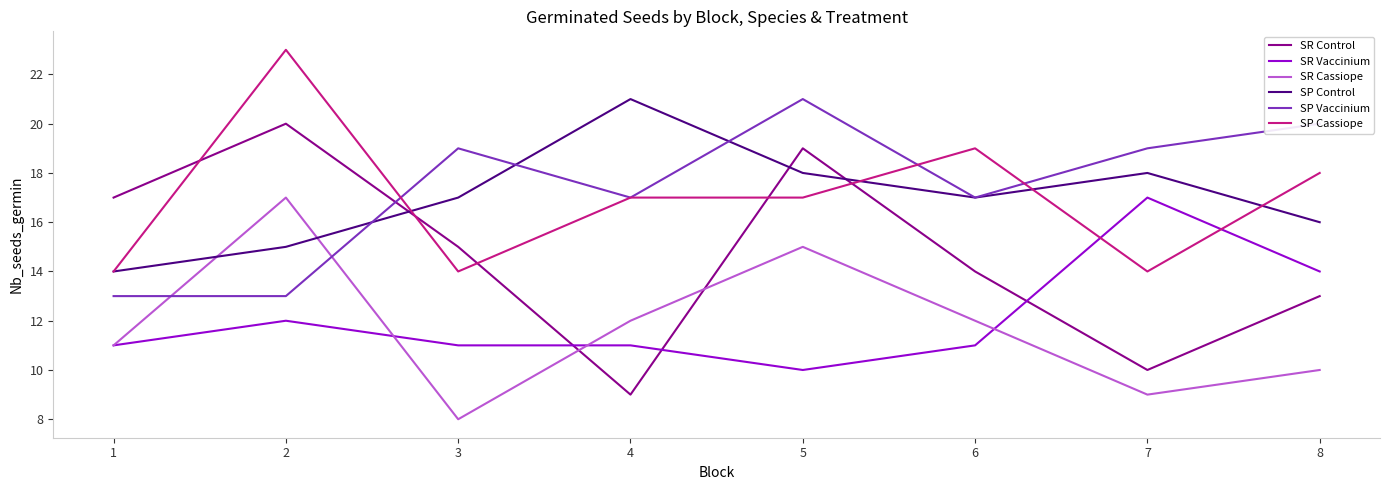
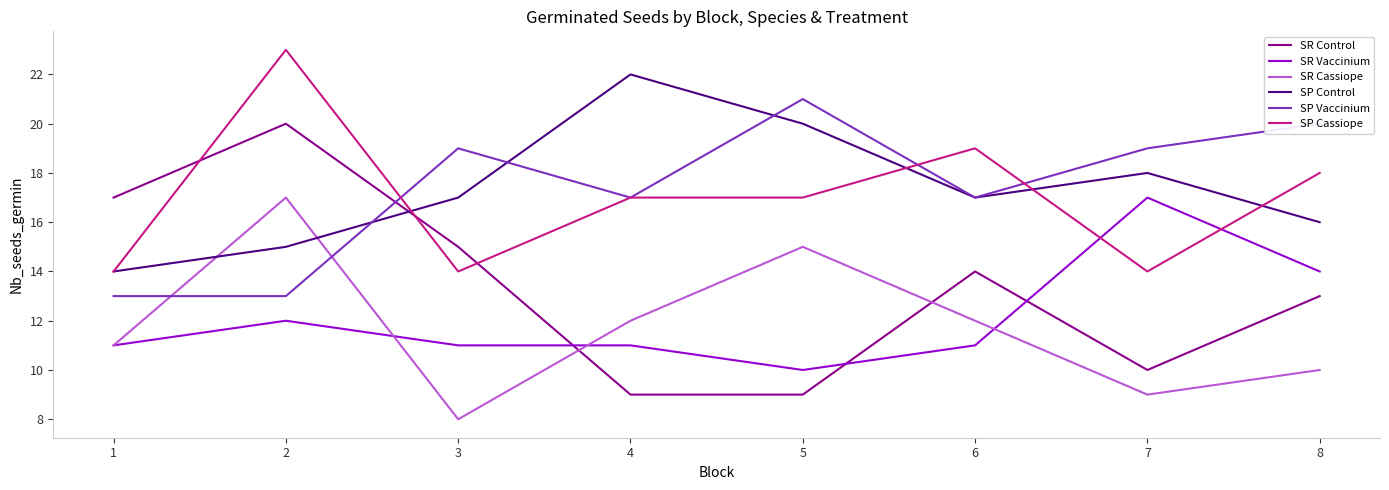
SP Control, 4: 21 -> 22
SR Control, 5: 19 -> 9
SP Control, 5: 18 -> 20
